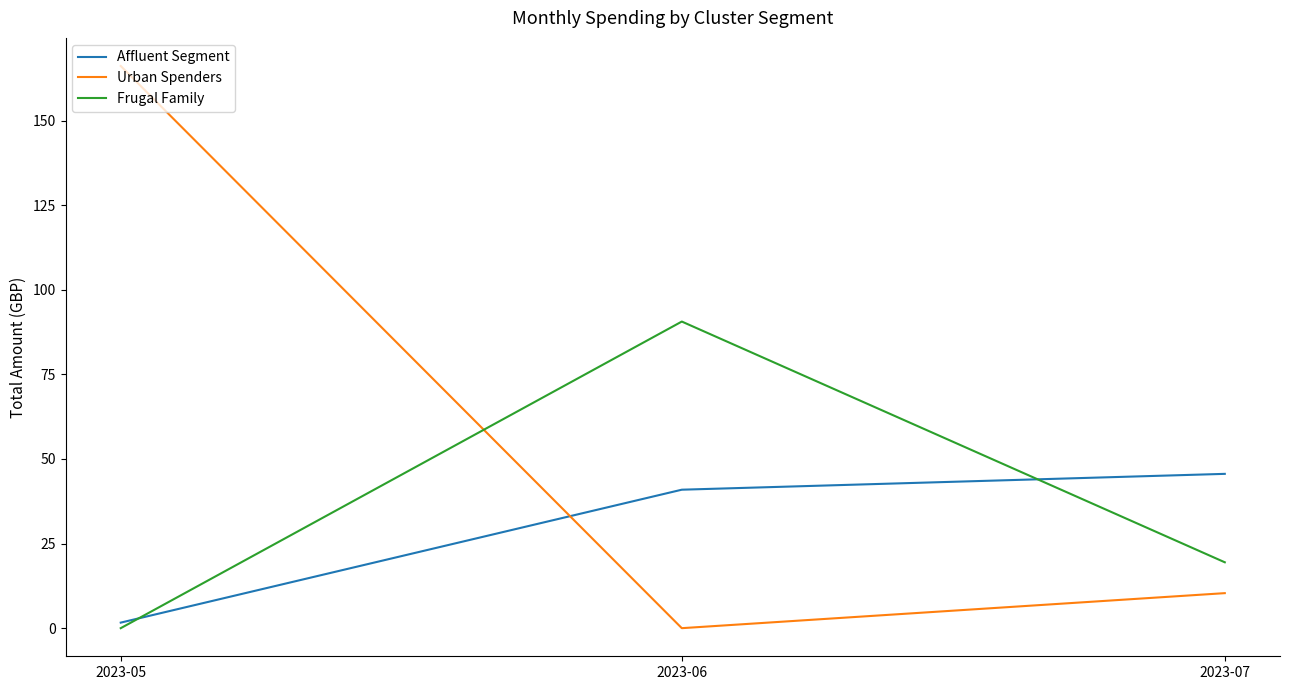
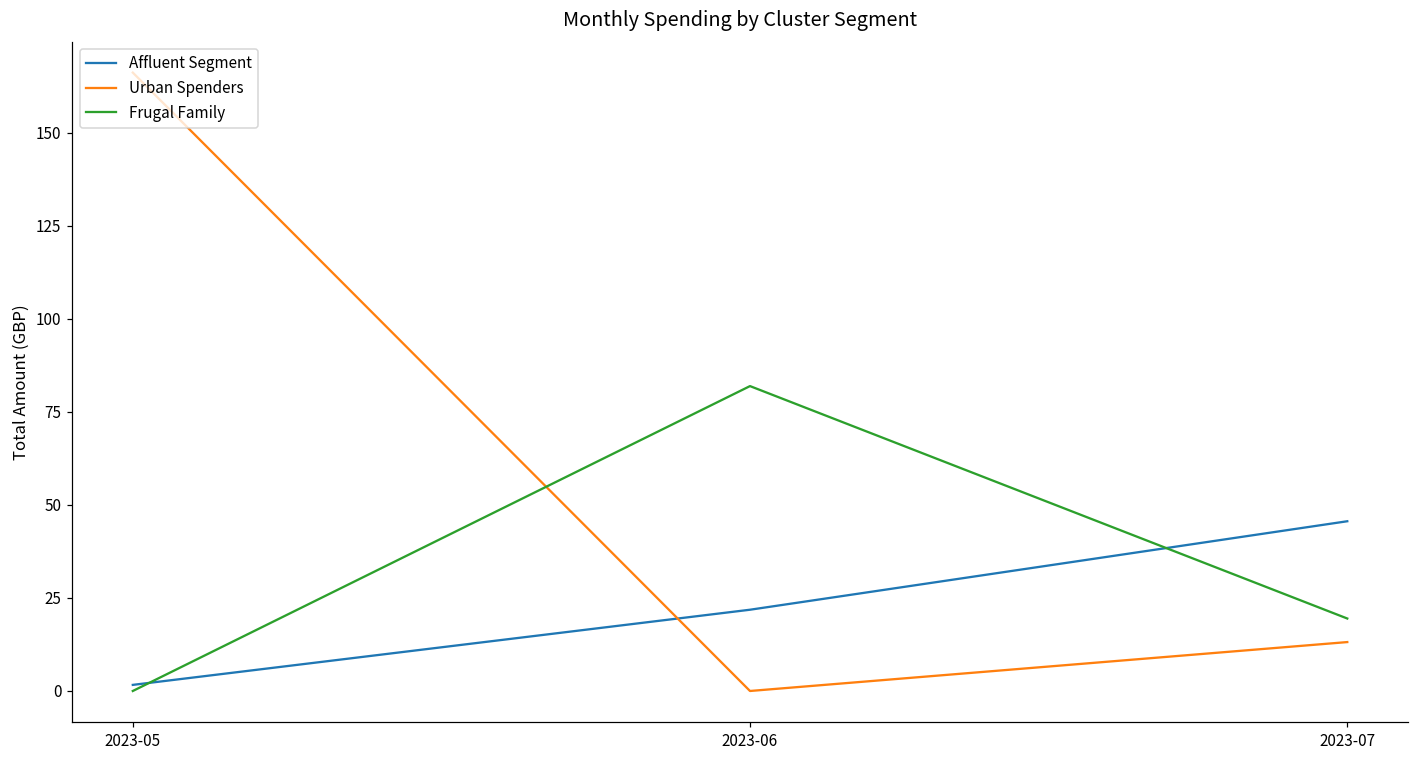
Affluent Segment, 2023-06: 41 -> 22
Frugal Family, 2023-06: 91 -> 82
Urban Spenders, 2023-07: 10 -> 13
